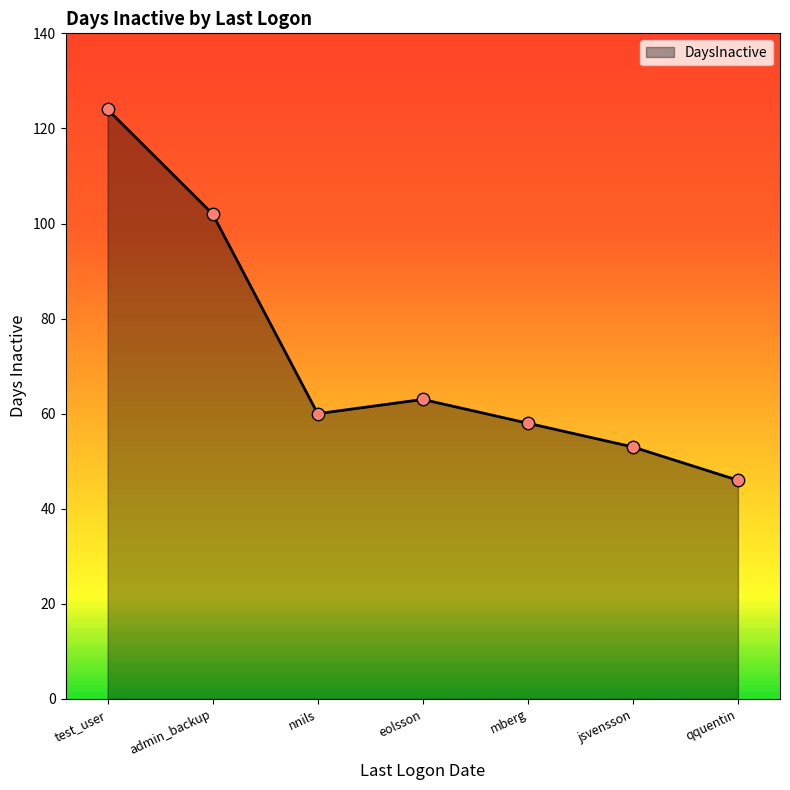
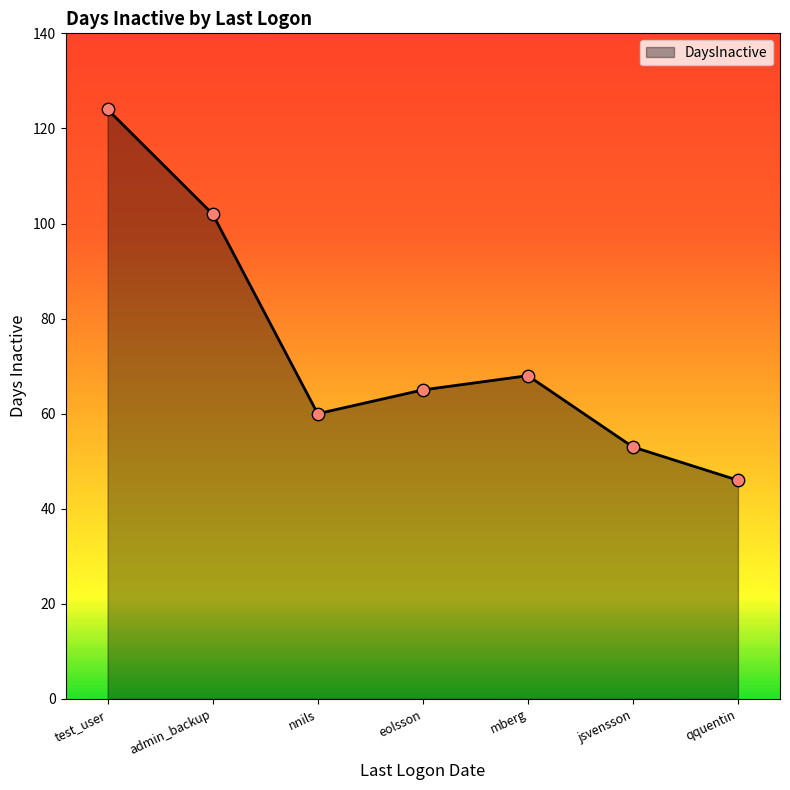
eolsson: 63 -> 65
mberg: 58 -> 68
